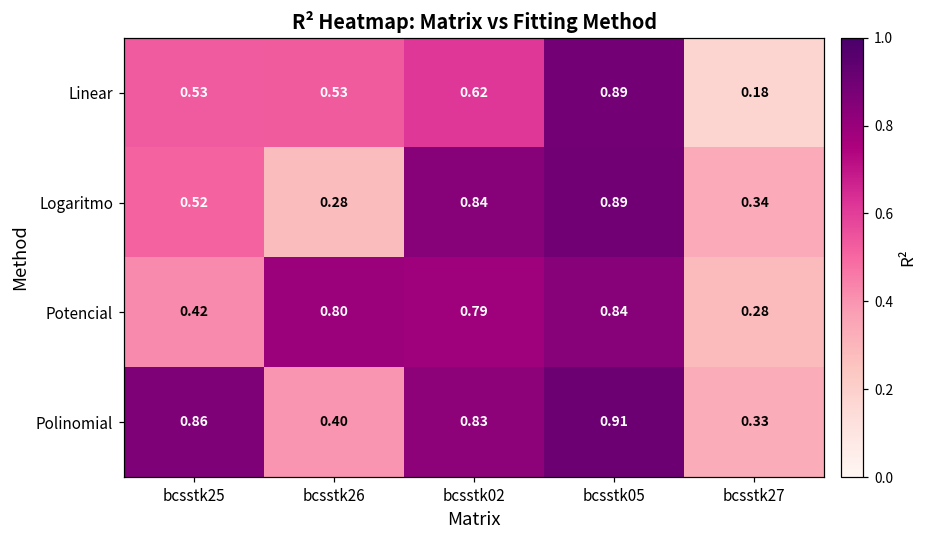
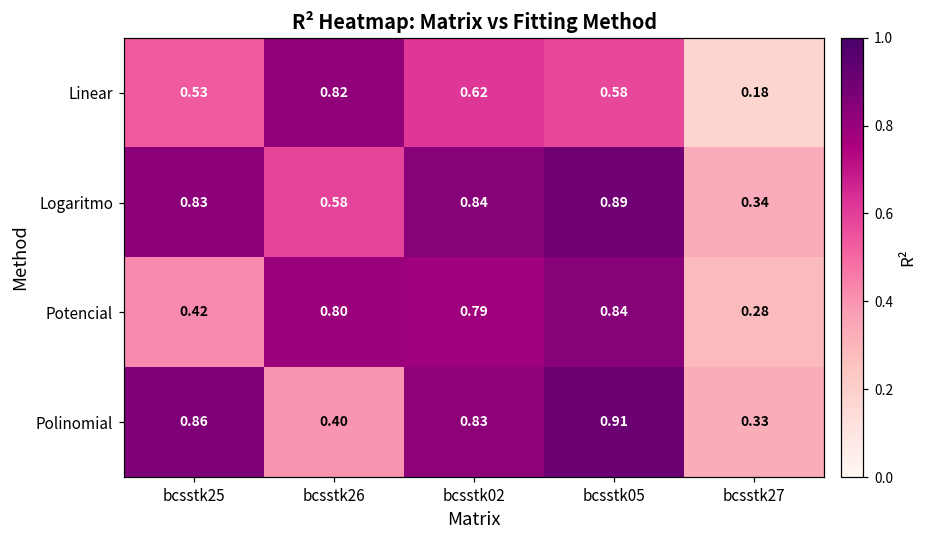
Linear, bcsstk26: 0.53 -> 0.82
Linear, bcsstk05: 0.89 -> 0.58
Logaritmo, bcsstk25: 0.52 -> 0.83
Logaritmo, bcsstk26: 0.28 -> 0.58
